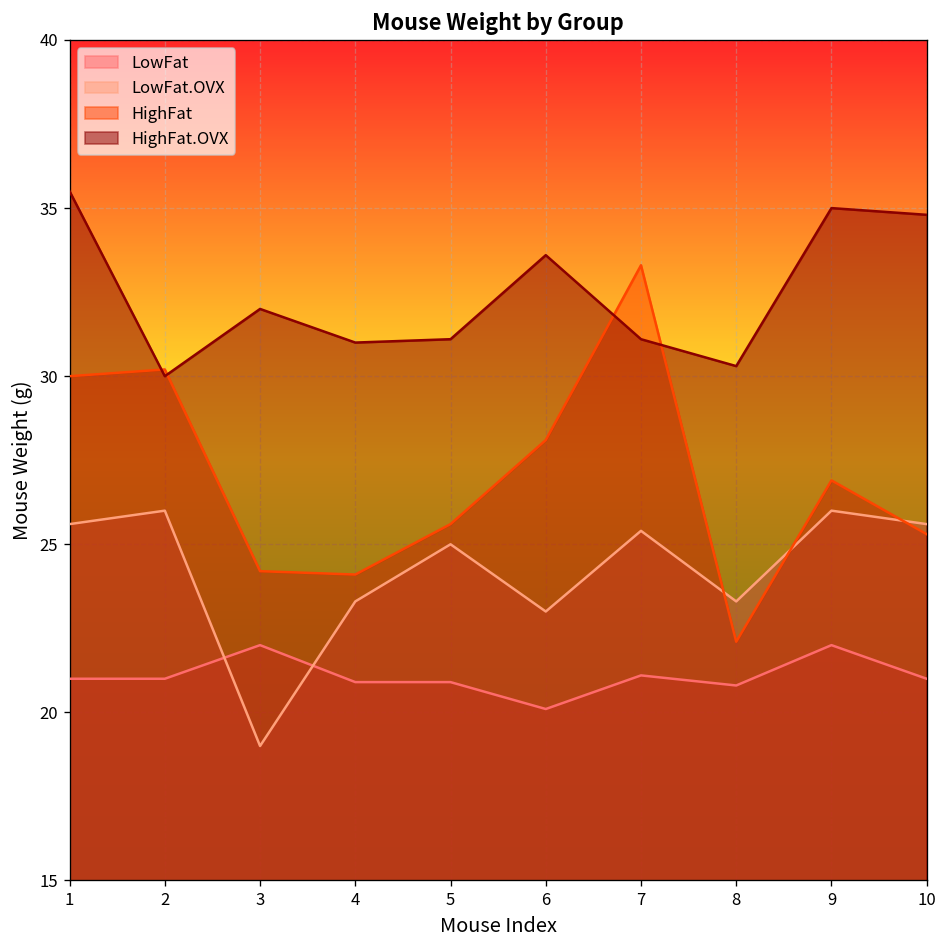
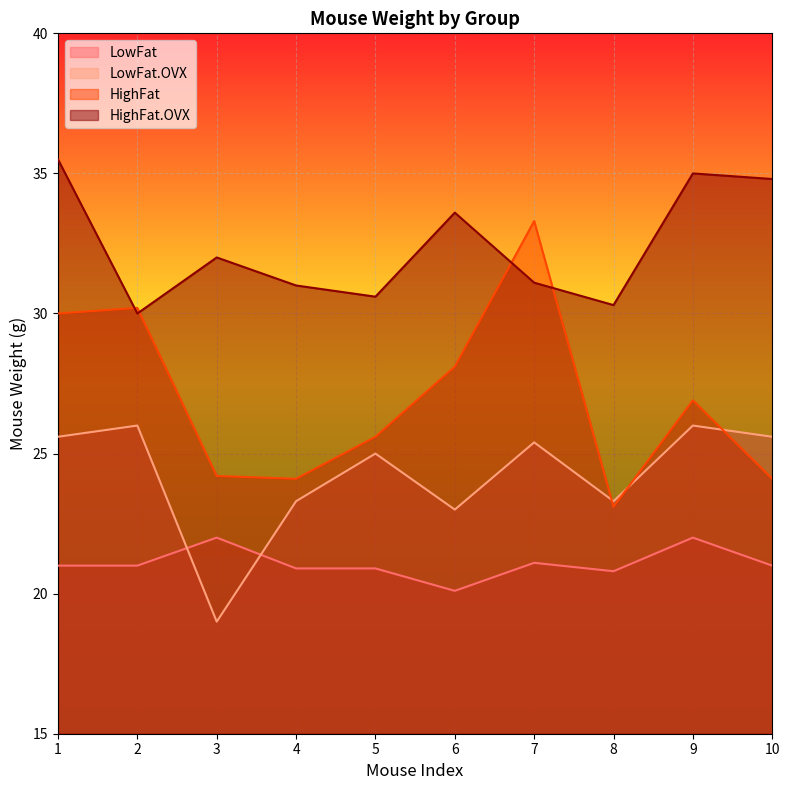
HighFat.OVX, 5: 31.1 -> 30.6
HighFat, 8: 22.1 -> 23.1
HighFat, 10: 25.3 -> 24.1
